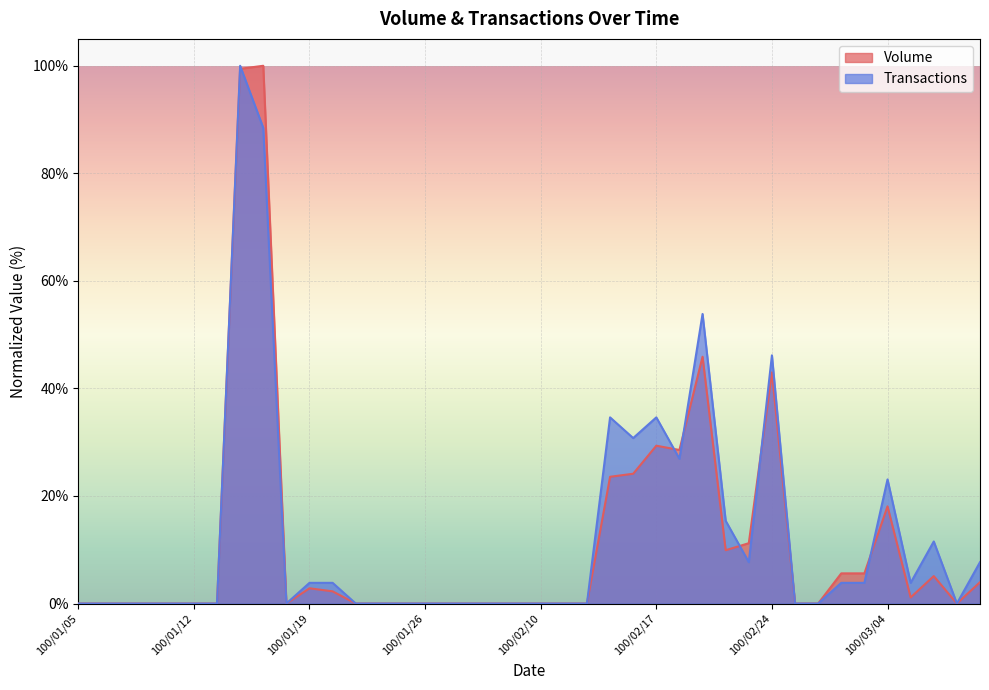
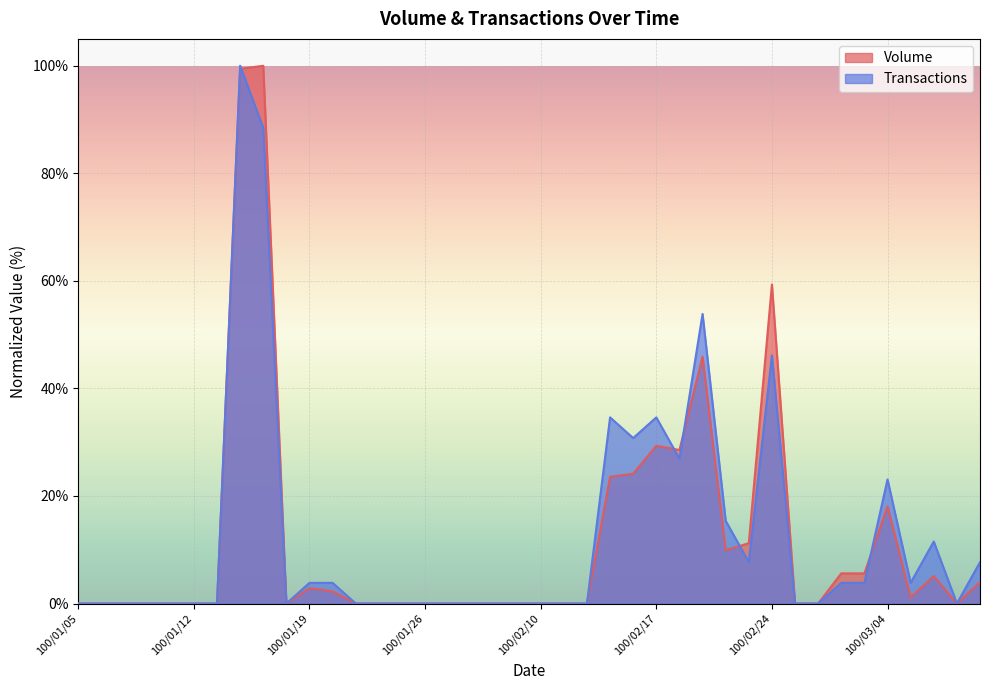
Volume, 100/02/24: 43% -> 59%
